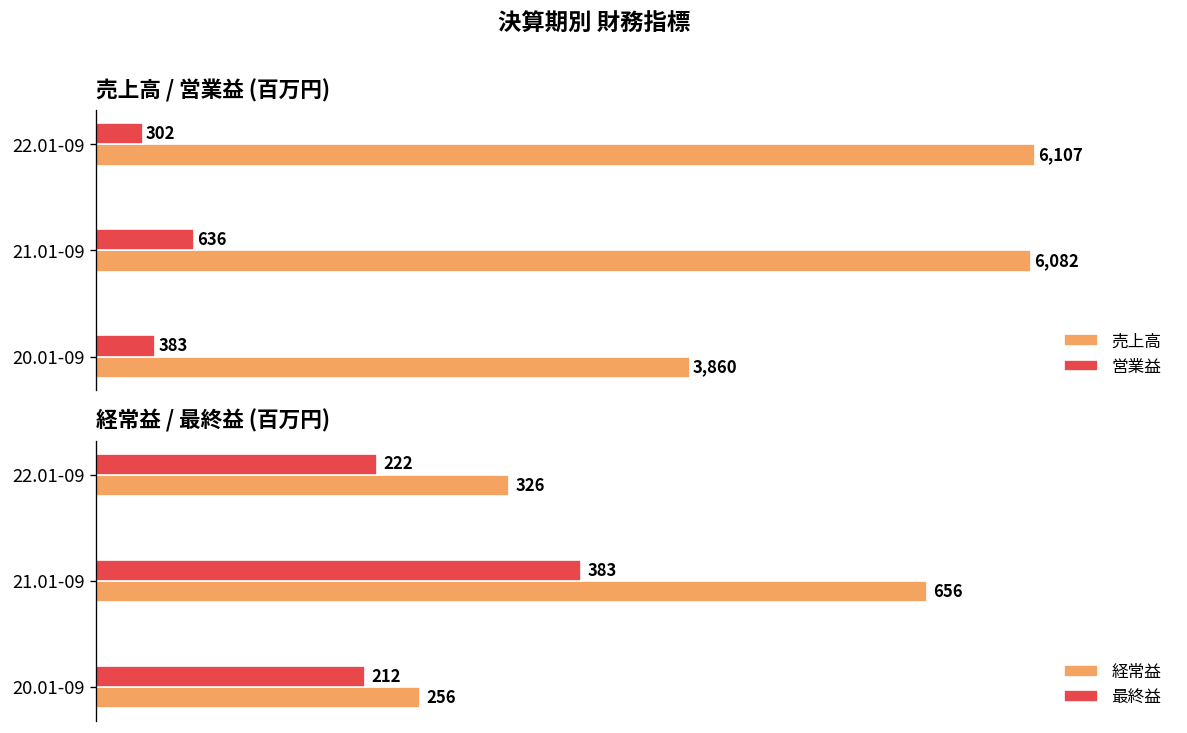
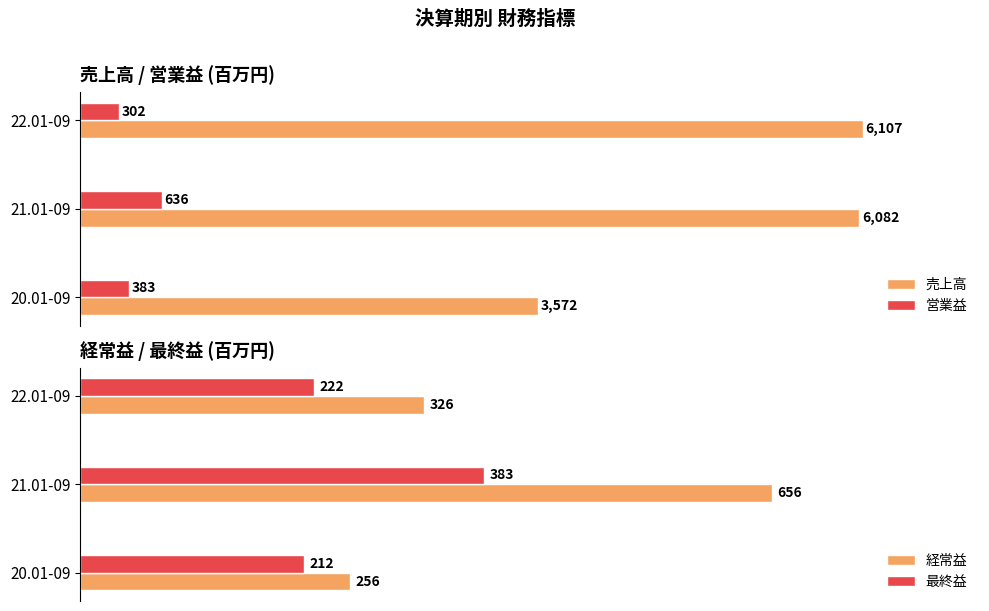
売上高 / 営業益 (百万円), 売上高, 20.01-09: 3,860 -> 3,572
